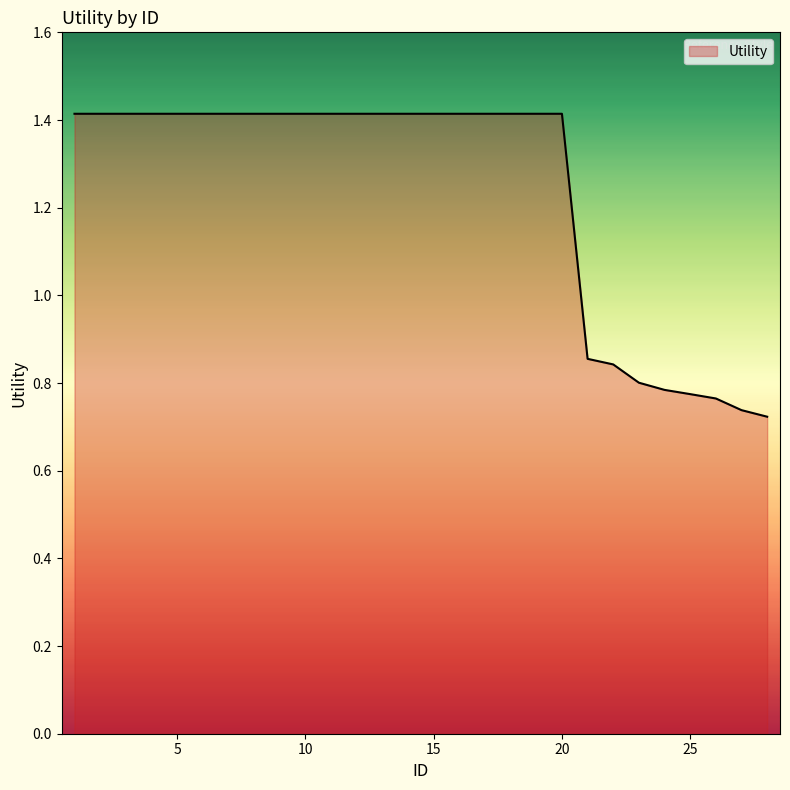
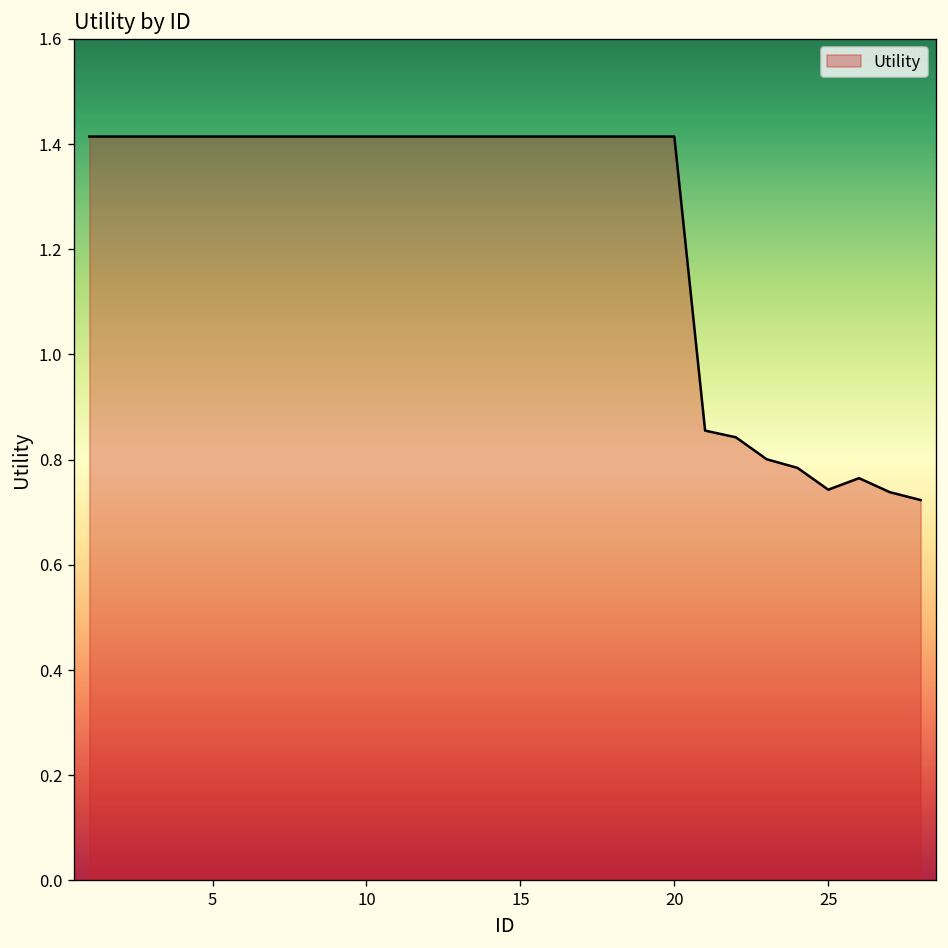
25: 0.77 -> 0.74
